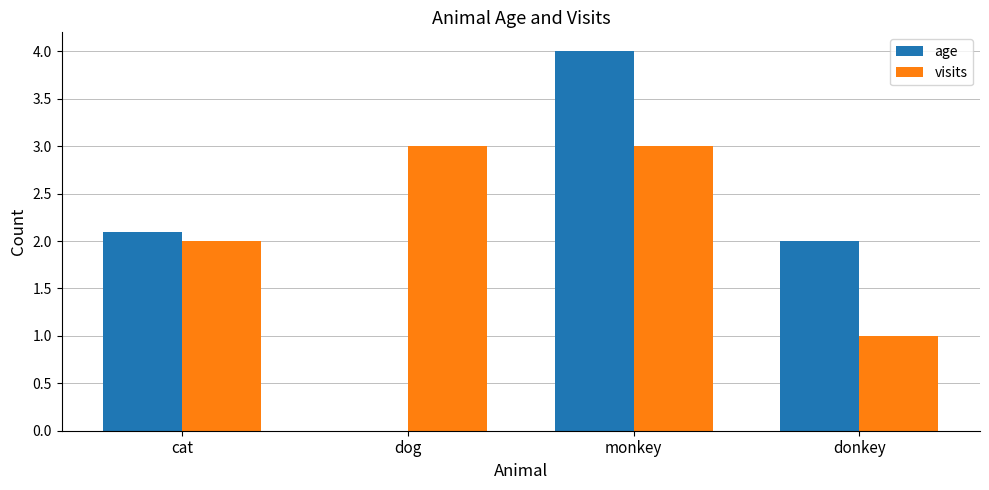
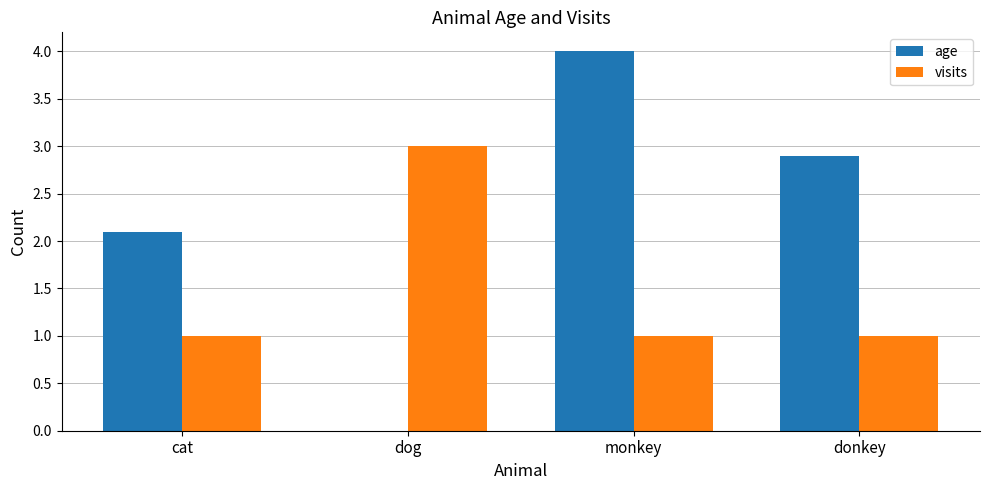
visits, cat: 2 -> 1
visits, monkey: 3 -> 1
age, donkey: 2.0 -> 2.9
